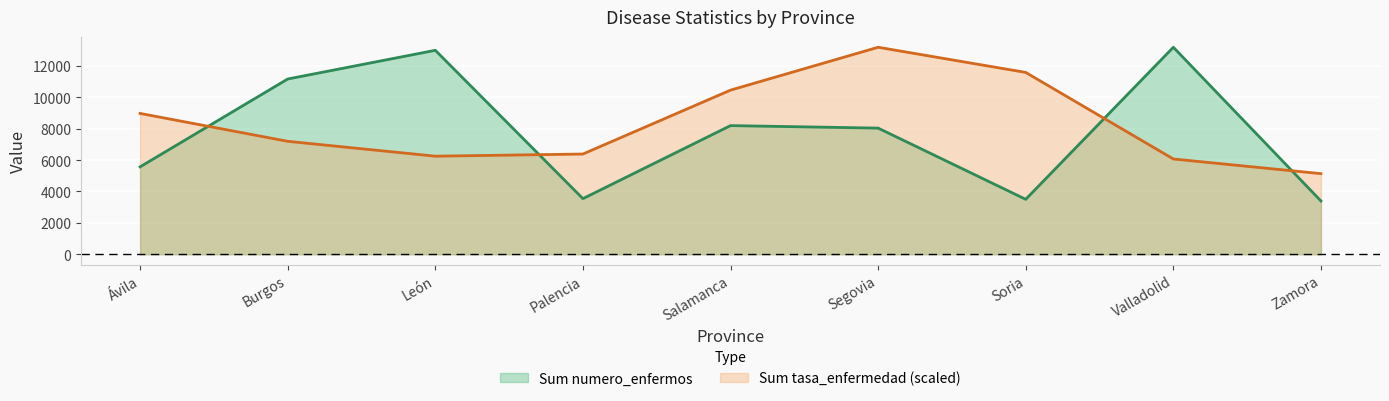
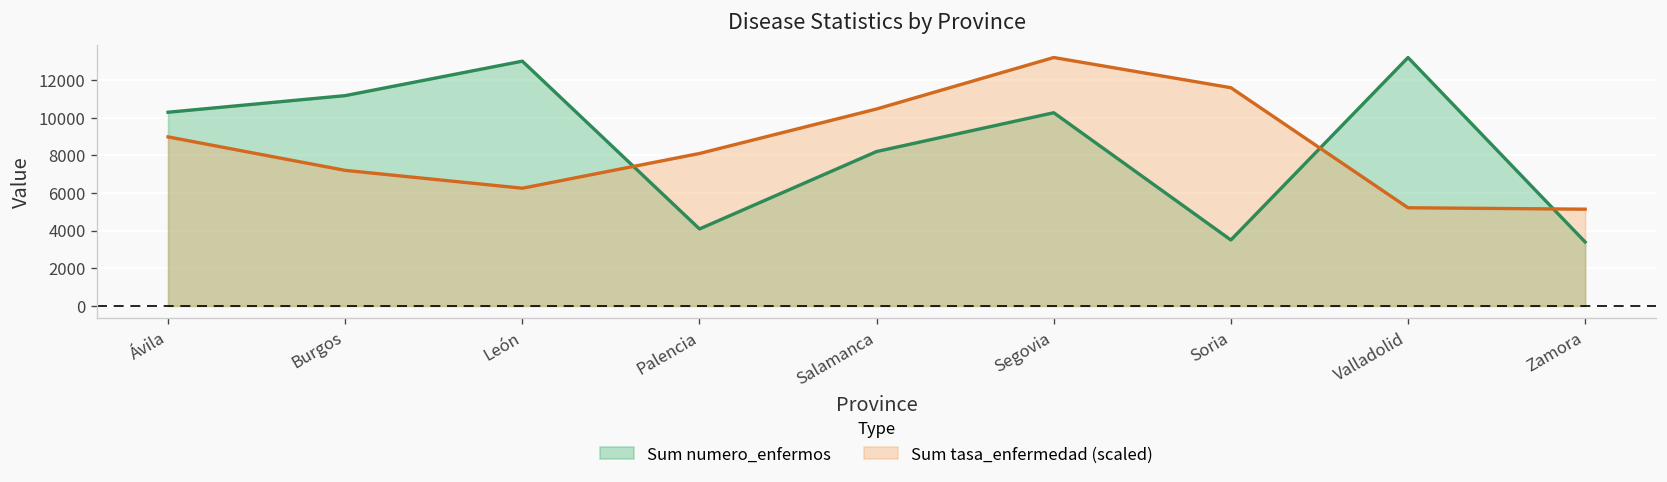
Sum numero_enfermos, Ávila: 5600 -> 10300
Sum numero_enfermos, Palencia: 3500 -> 4100
Sum tasa_enfermedad (scaled), Palencia: 6400 -> 8100
Sum numero_enfermos, Segovia: 8000 -> 10300
Sum tasa_enfermedad (scaled), Valladolid: 6100 -> 5200
